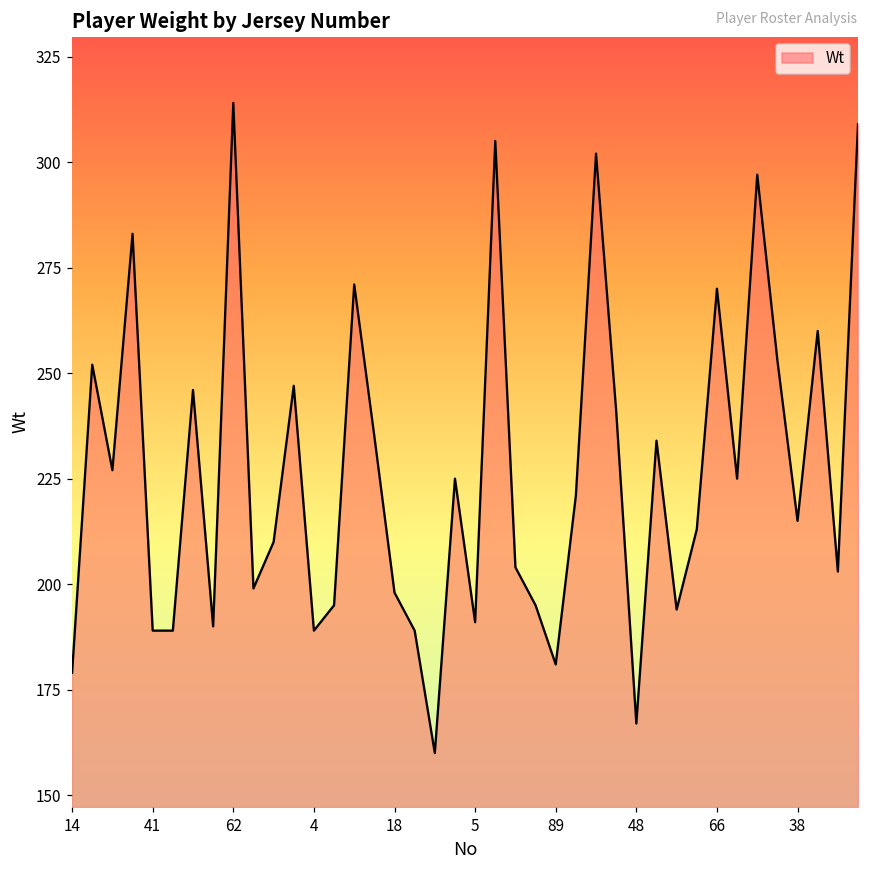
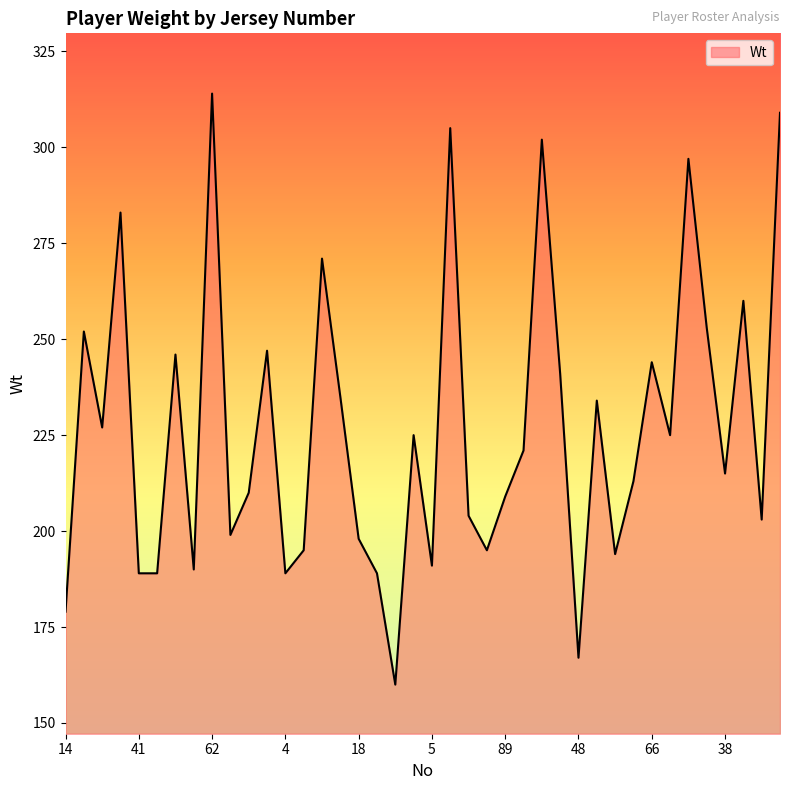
89: 181 -> 209
66: 270 -> 244
